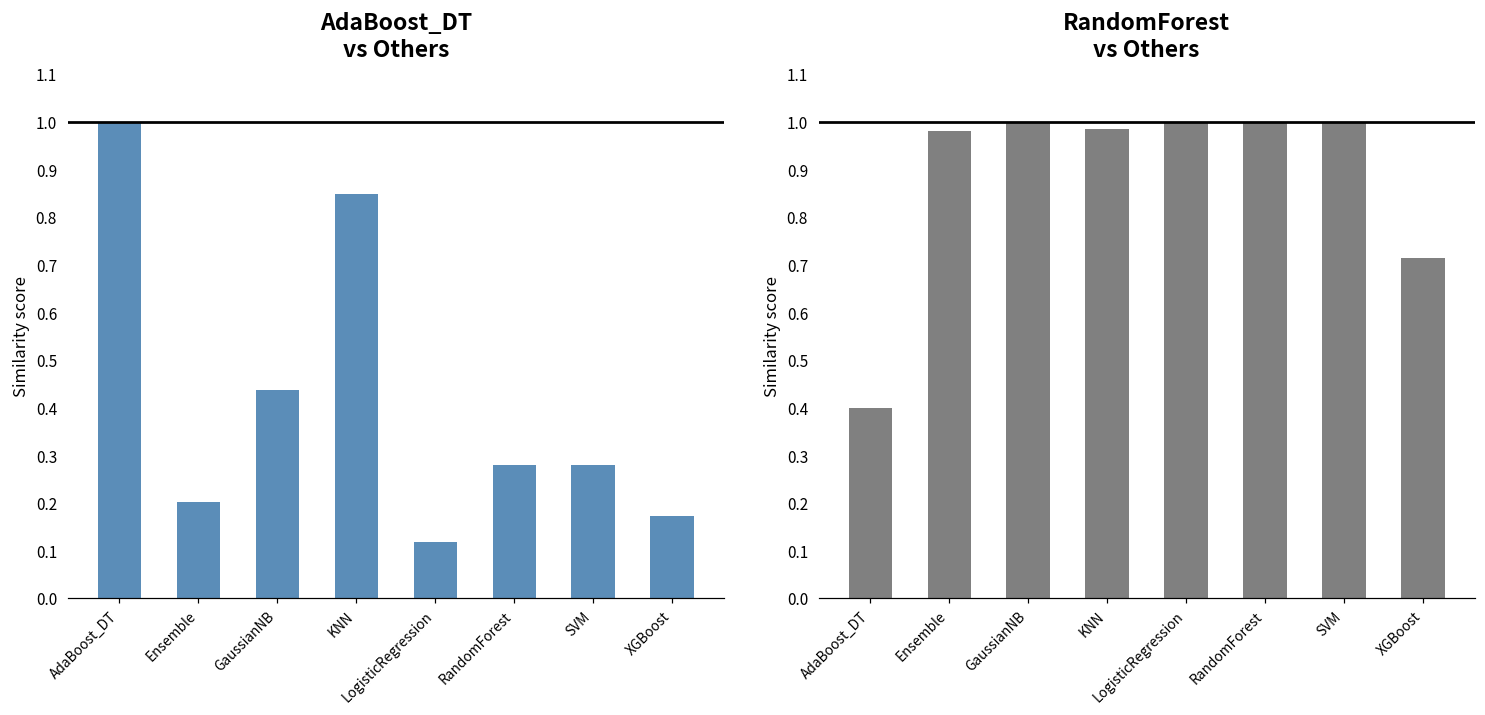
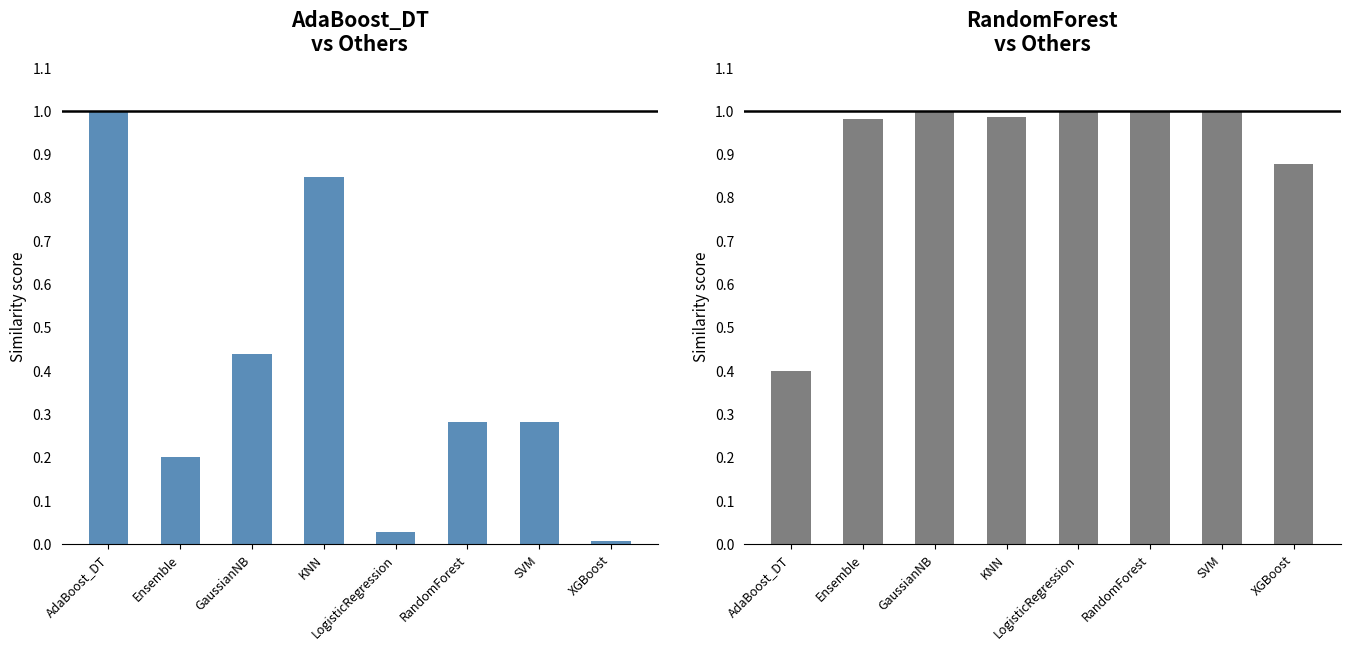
AdaBoost_DT vs Others, LogisticRegression: 0.12 -> 0.03
AdaBoost_DT vs Others, XGBoost: 0.17 -> 0.01
RandomForest vs Others, XGBoost: 0.71 -> 0.88
